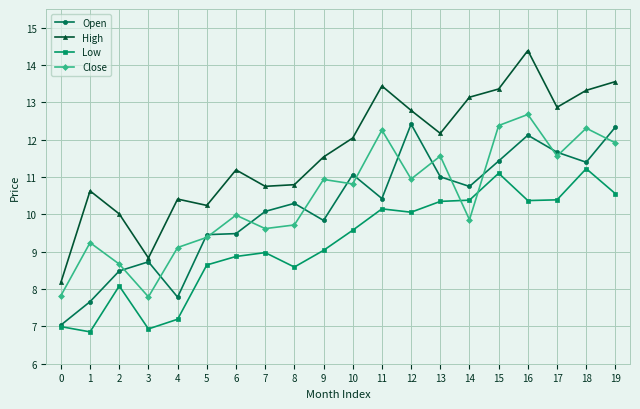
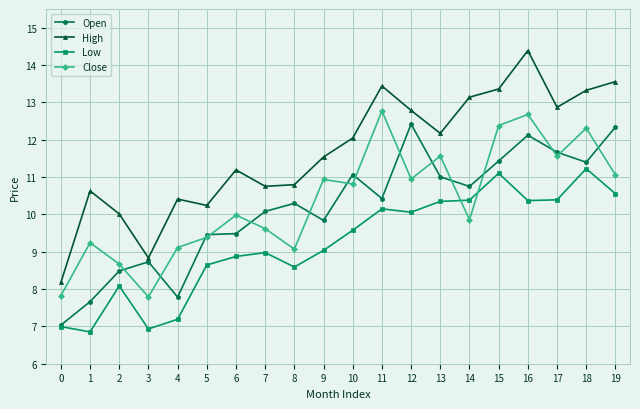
Close, 8: 9.7 -> 9.1
Close, 11: 12.3 -> 12.8
Close, 19: 11.9 -> 11.1
